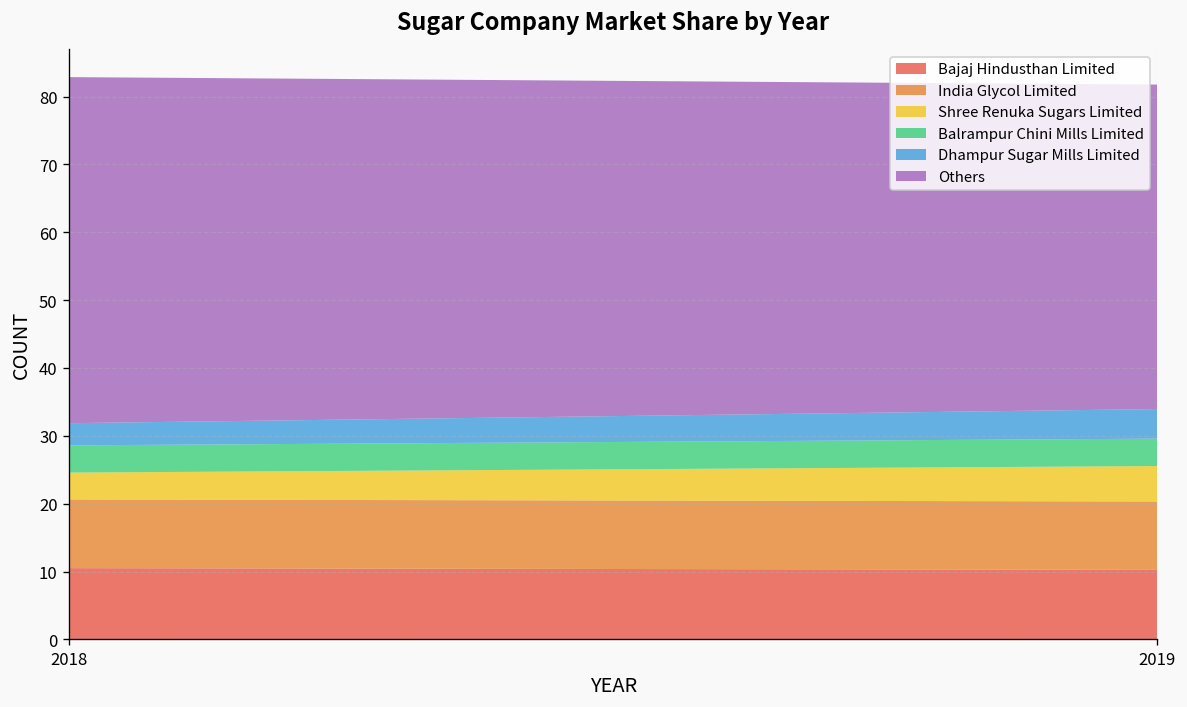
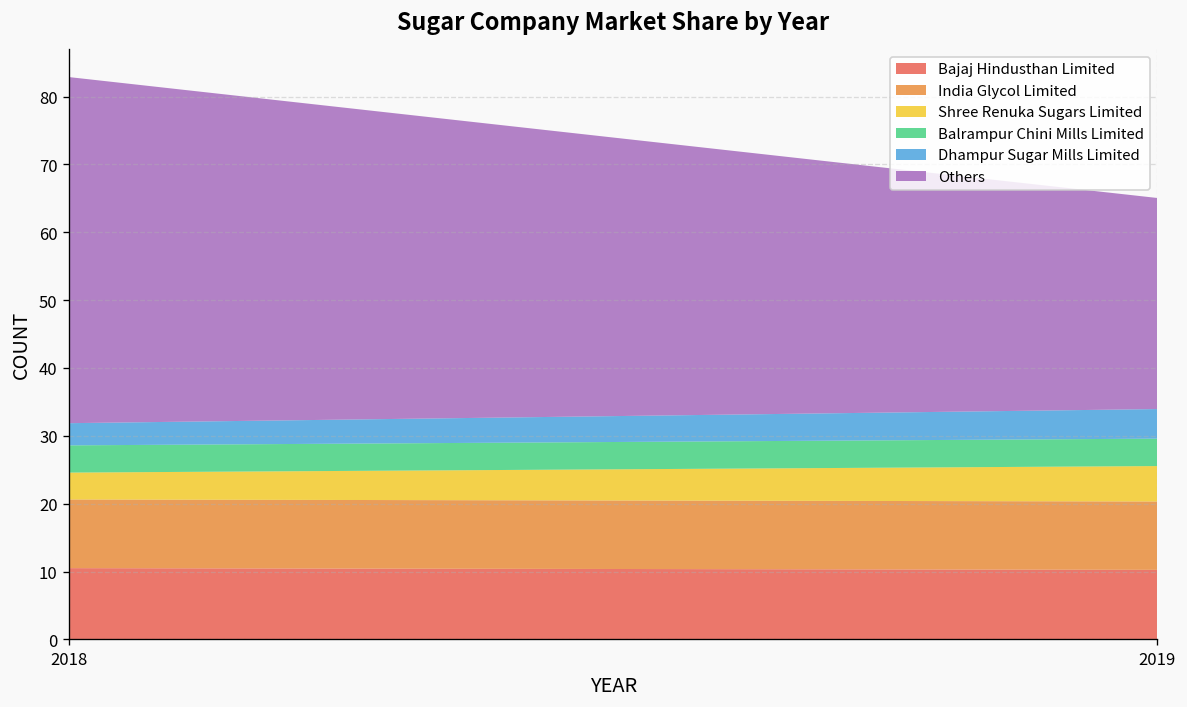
Others, 2019: 48 -> 31
